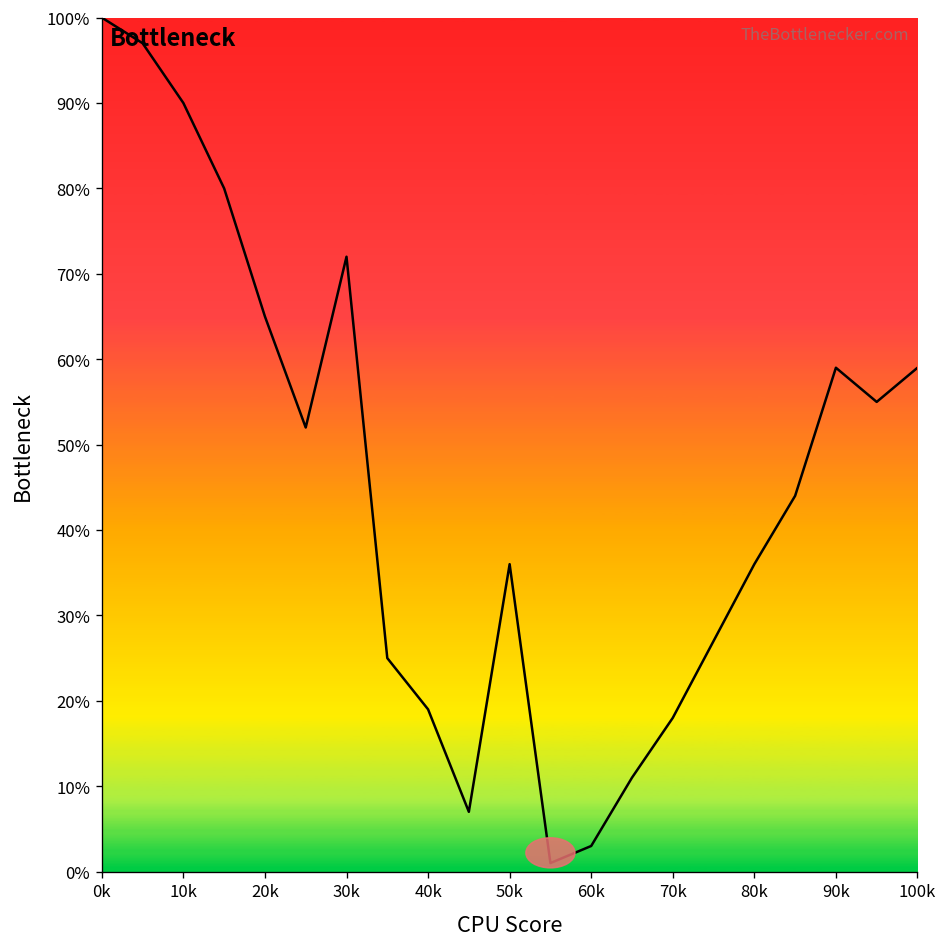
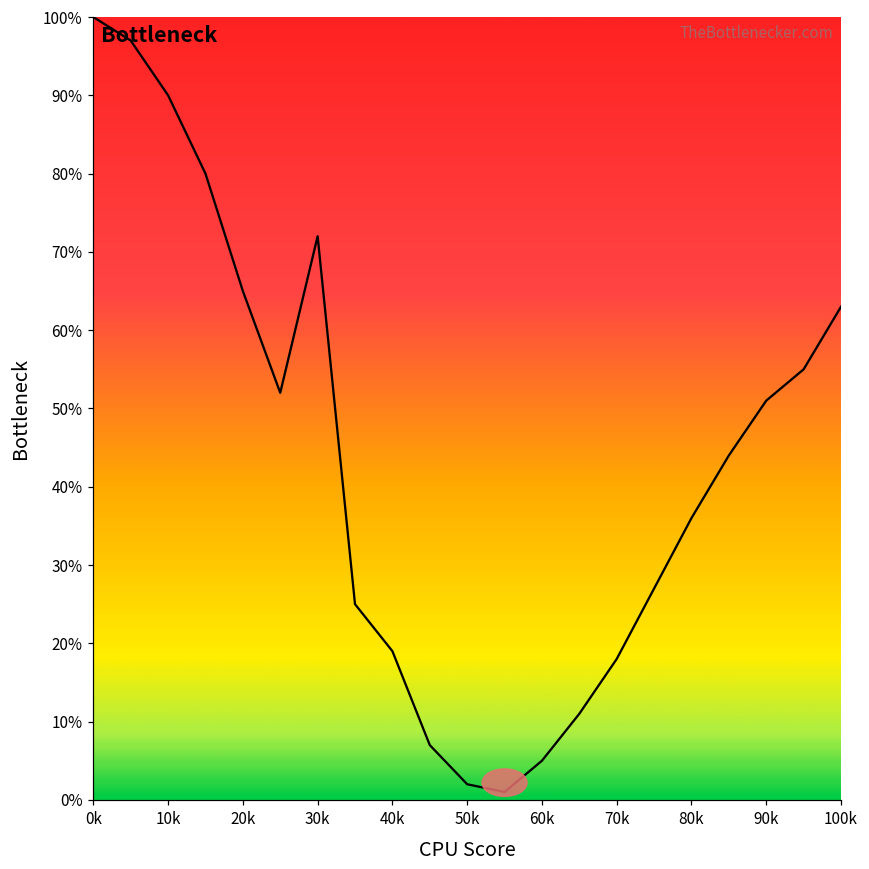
50k: 36% -> 2%
60k: 3% -> 5%
90k: 59% -> 51%
100k: 59% -> 63%
